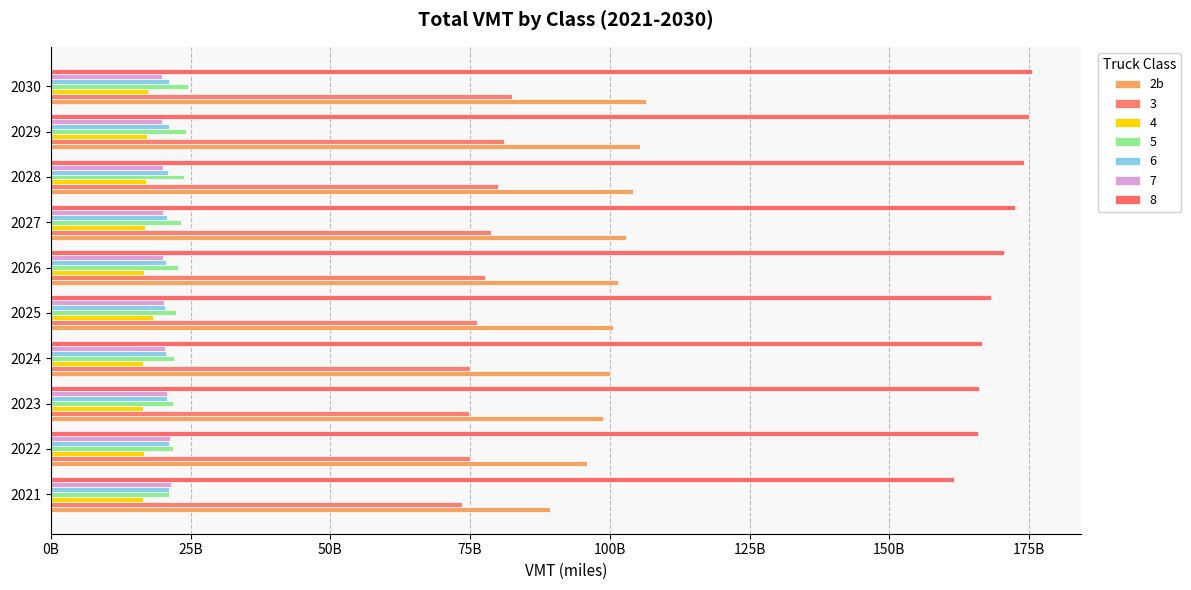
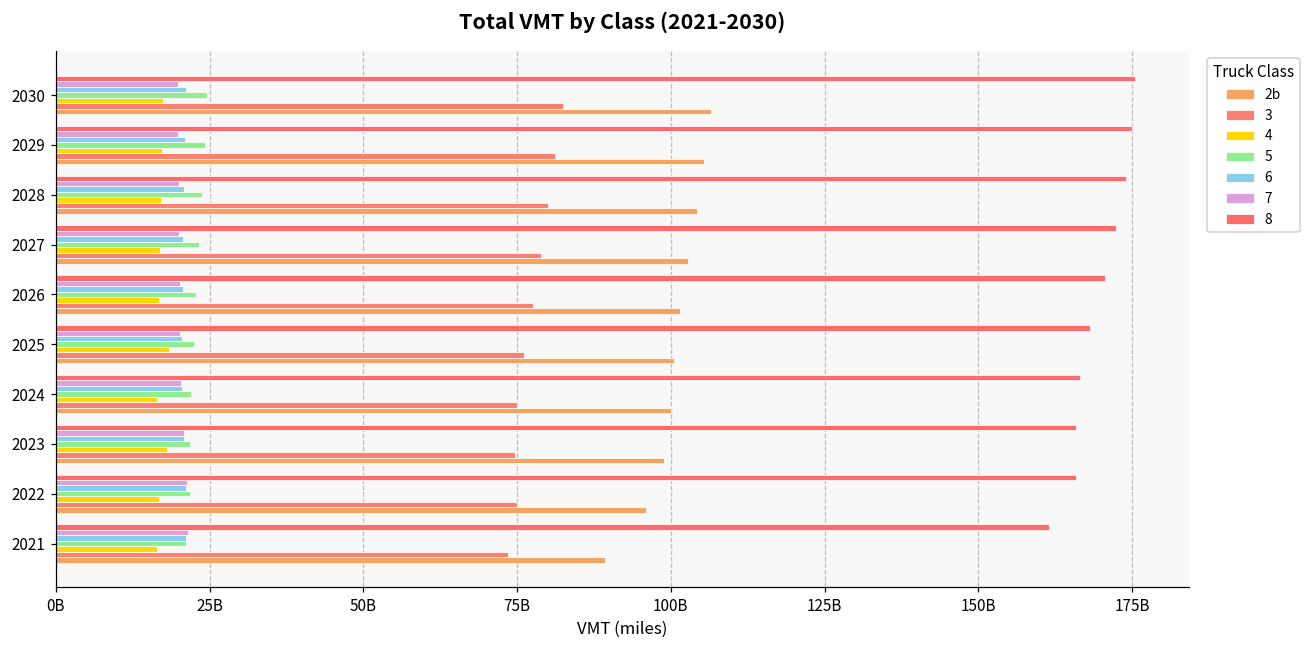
4, 2023: 17000000000 -> 18000000000
